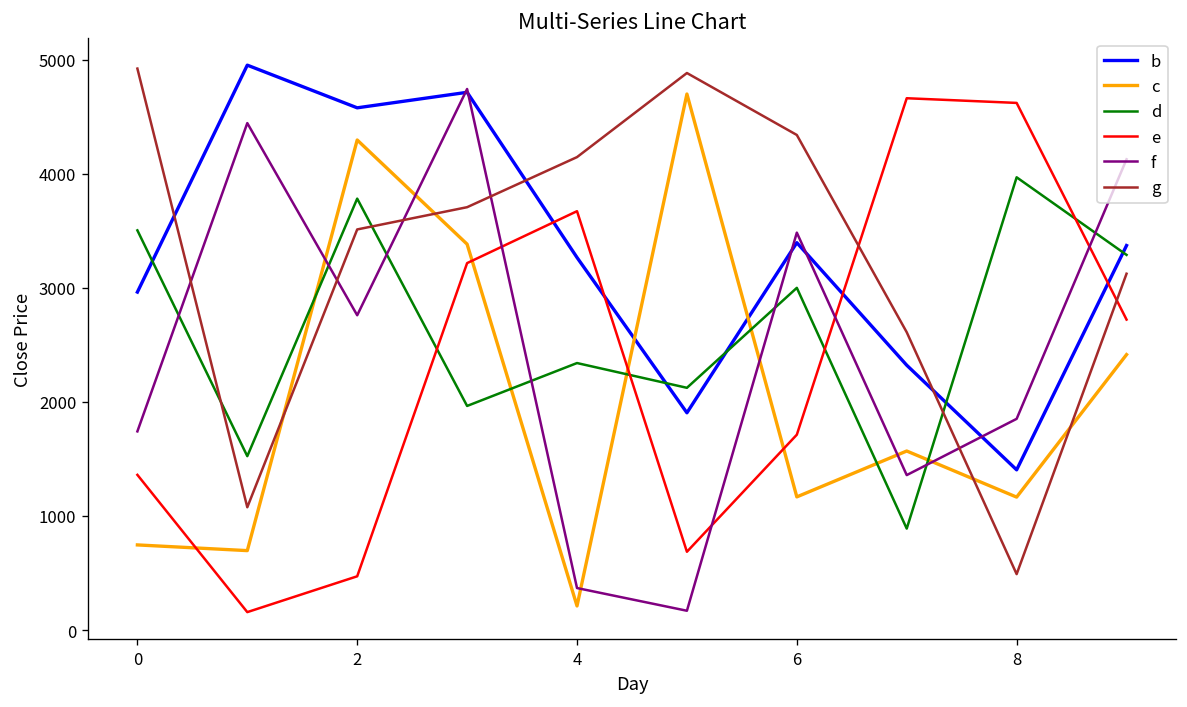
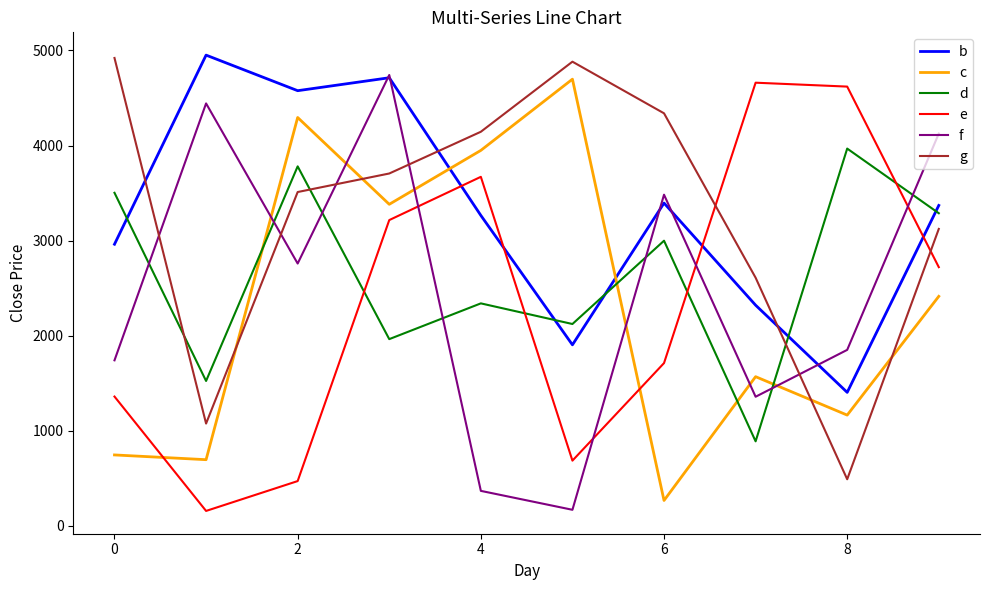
c, 4: 200 -> 3900
c, 6: 1200 -> 300
